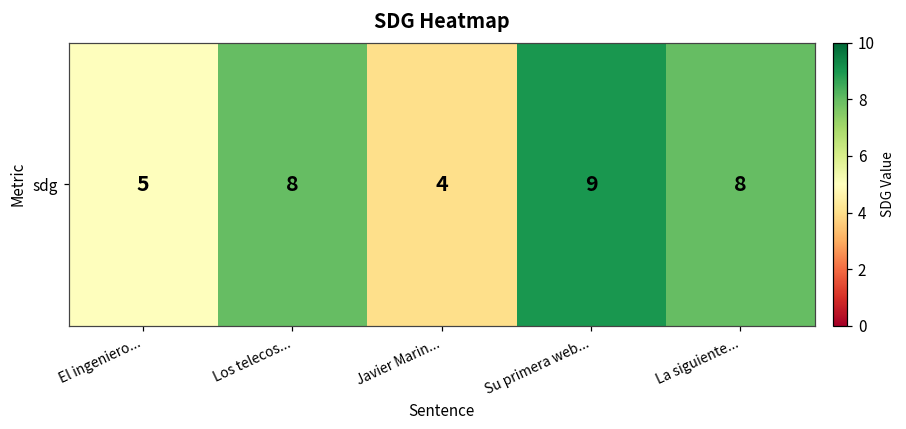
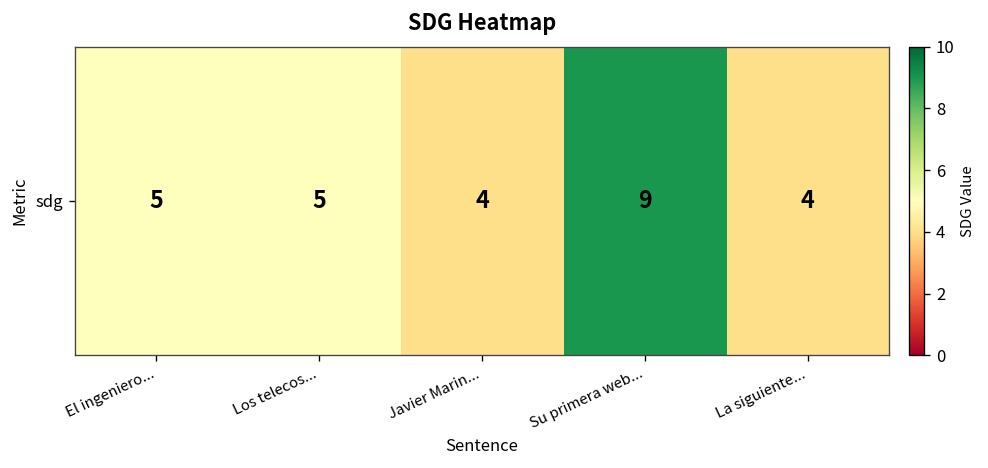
sdg, Los telecos...: 8 -> 5
sdg, La siguiente...: 8 -> 4
